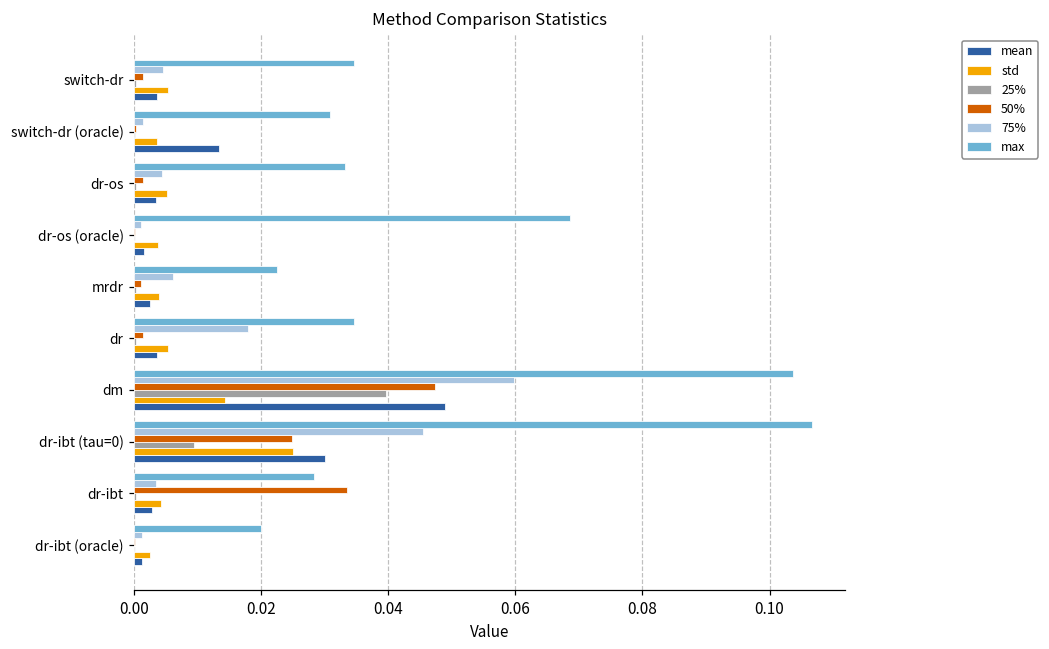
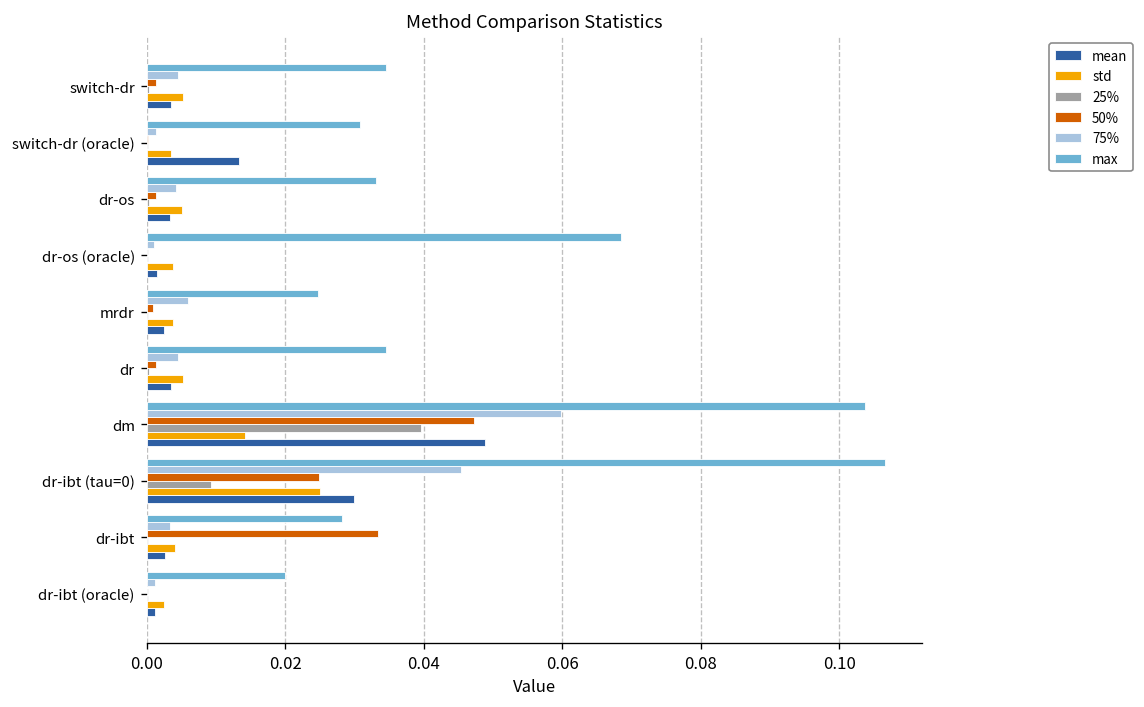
max, mrdr: 0.023 -> 0.025
75%, dr: 0.018 -> 0.005
